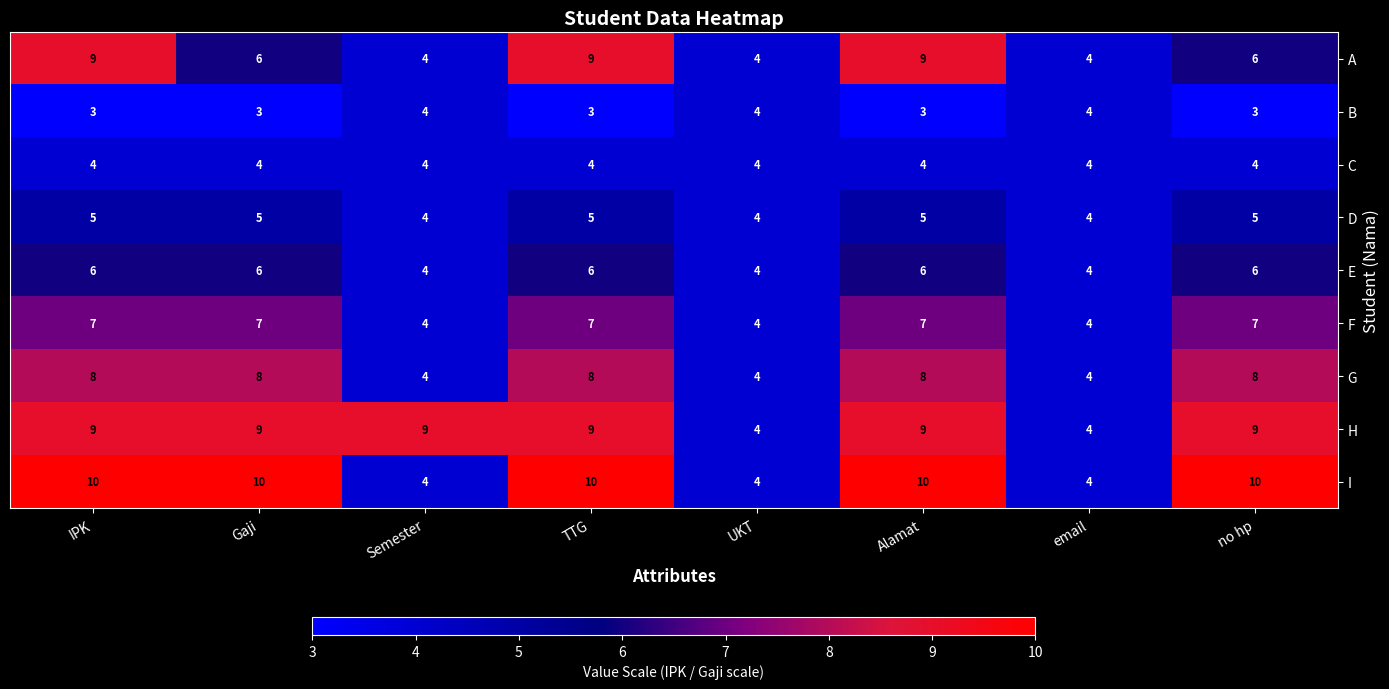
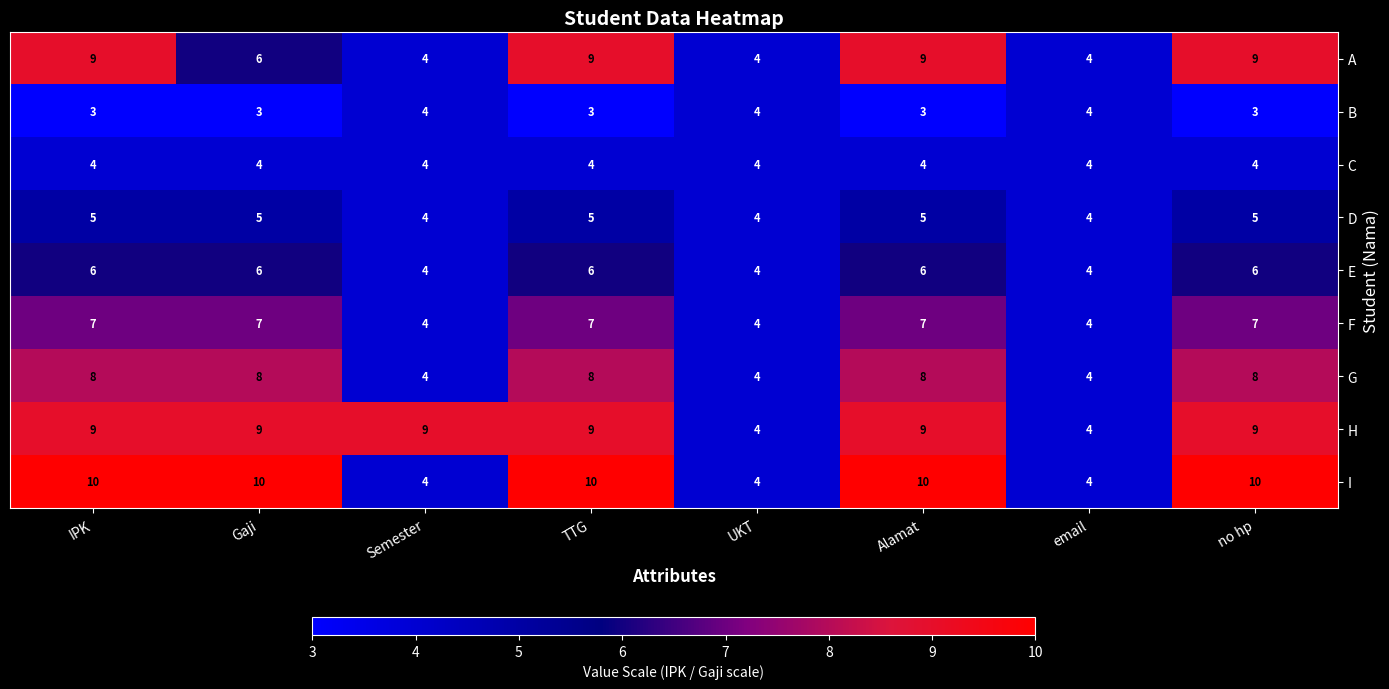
A, no hp: 6 -> 9
